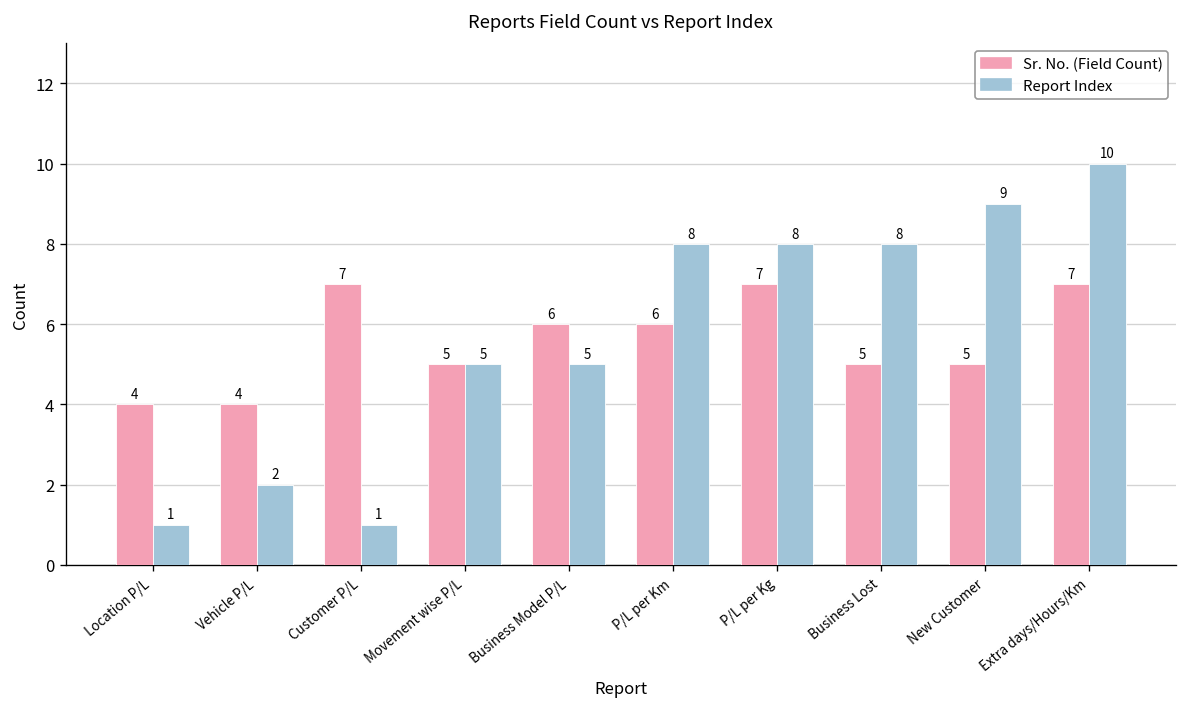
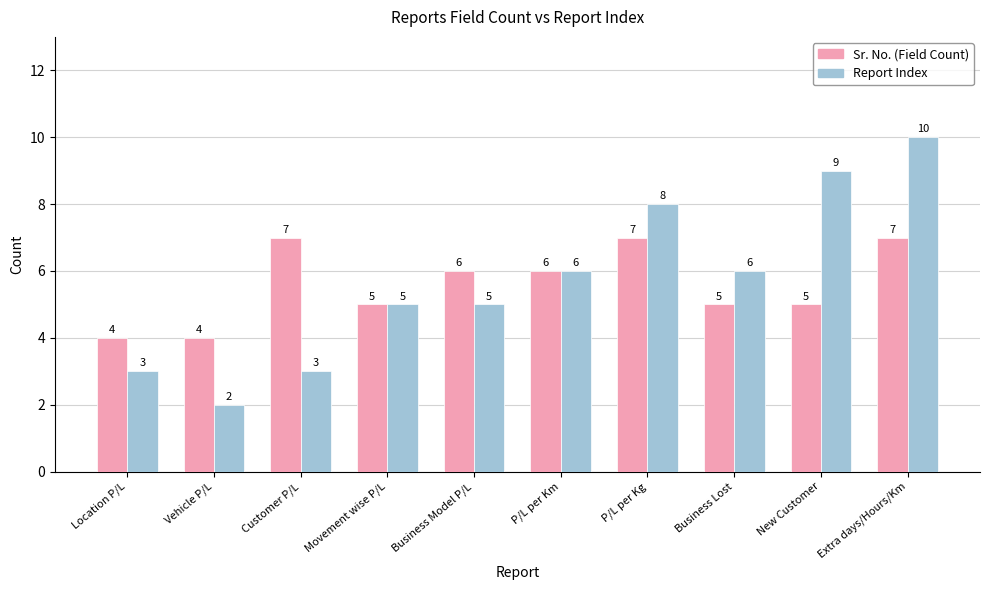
Report Index, Location P/L: 1 -> 3
Report Index, Customer P/L: 1 -> 3
Report Index, P/L per Km: 8 -> 6
Report Index, Business Lost: 8 -> 6
